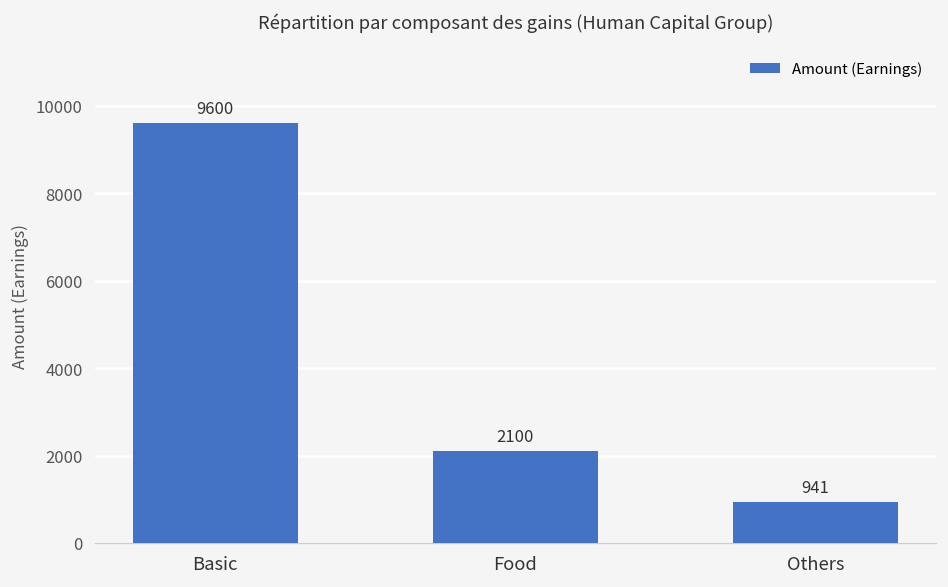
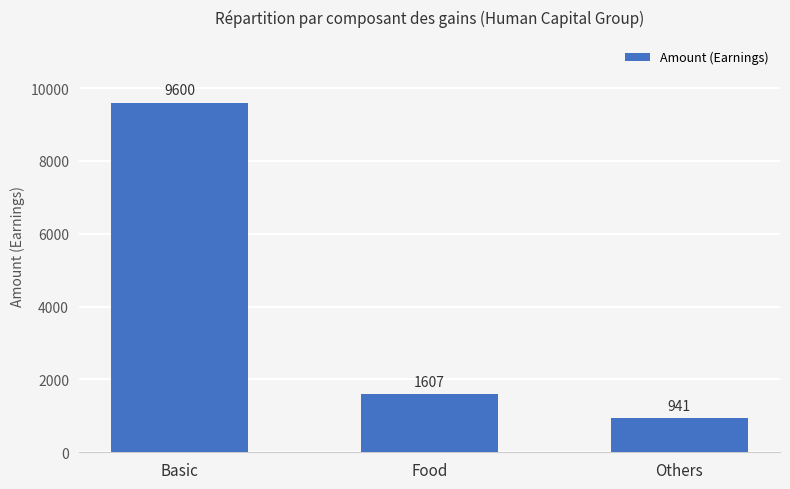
Food: 2100 -> 1607
